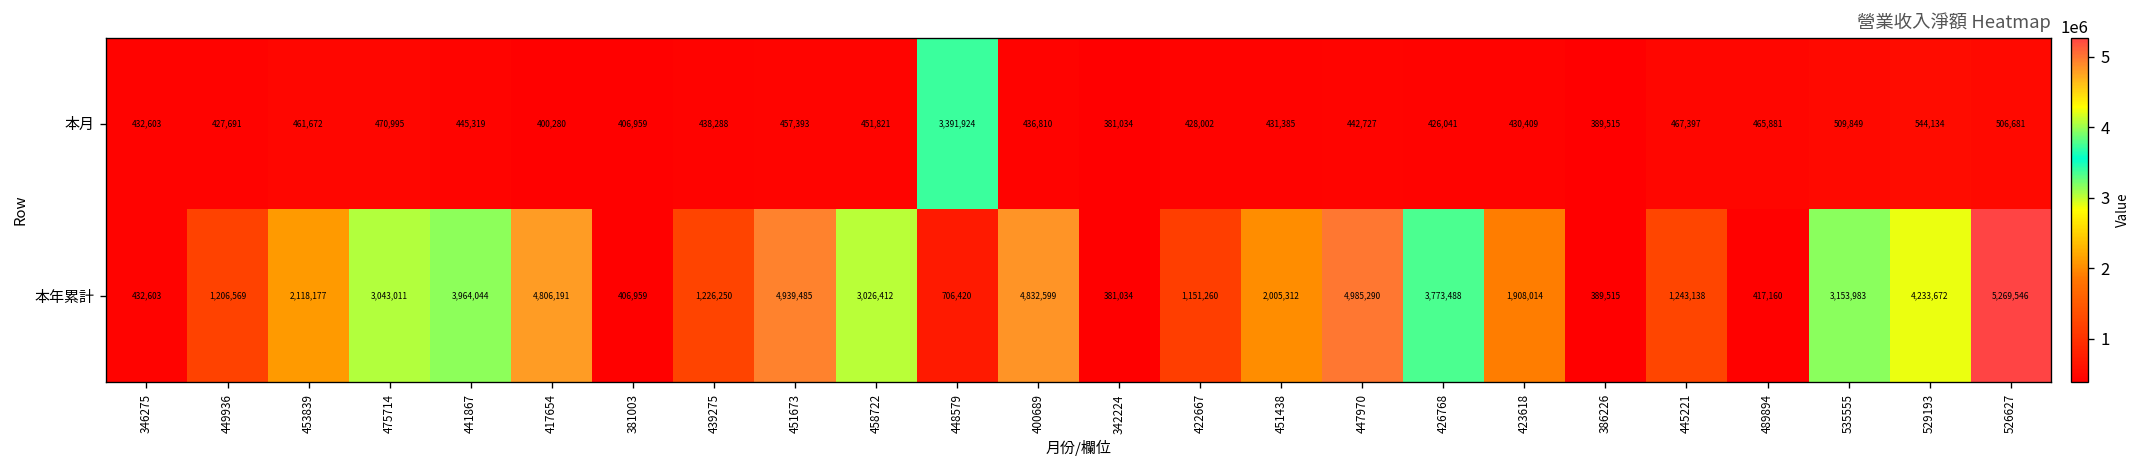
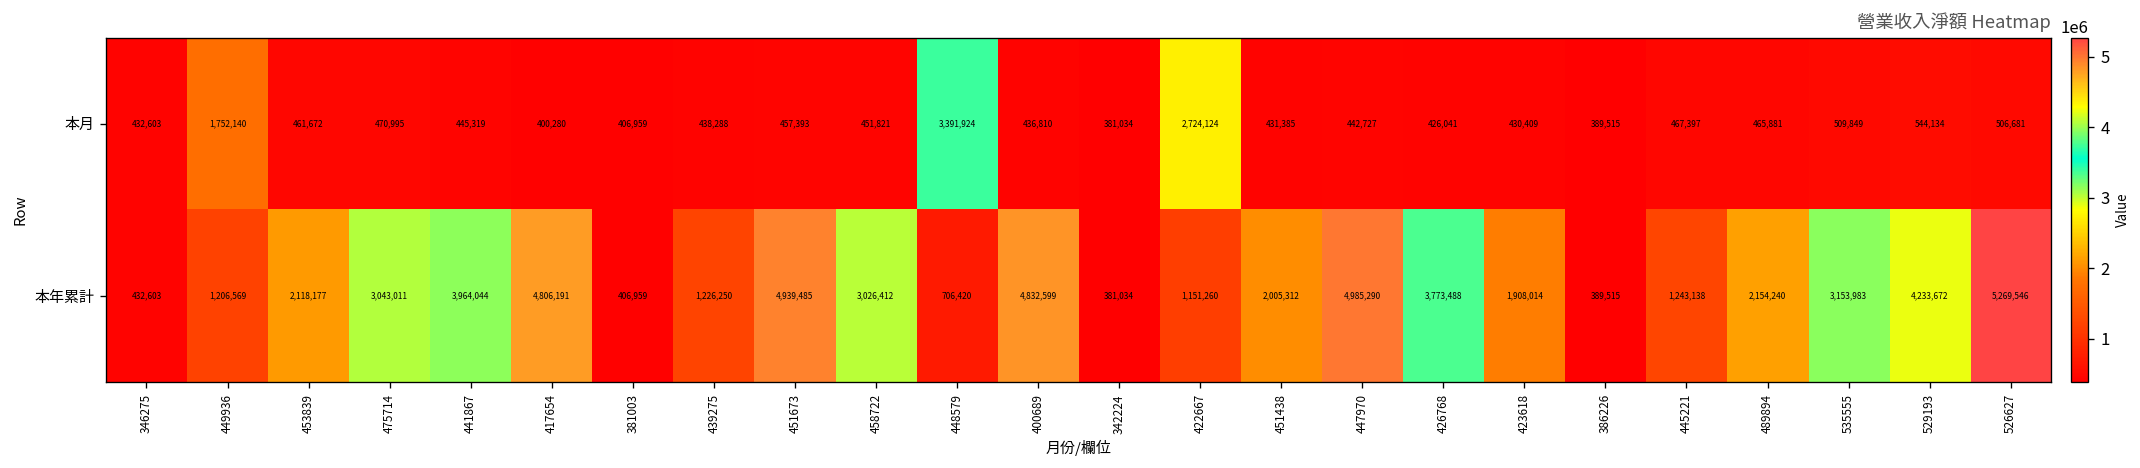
本月, 449936: 427,691 -> 1,752,140
本月, 422667: 428,002 -> 2,724,124
本年累計, 489894: 417,160 -> 2,154,240
